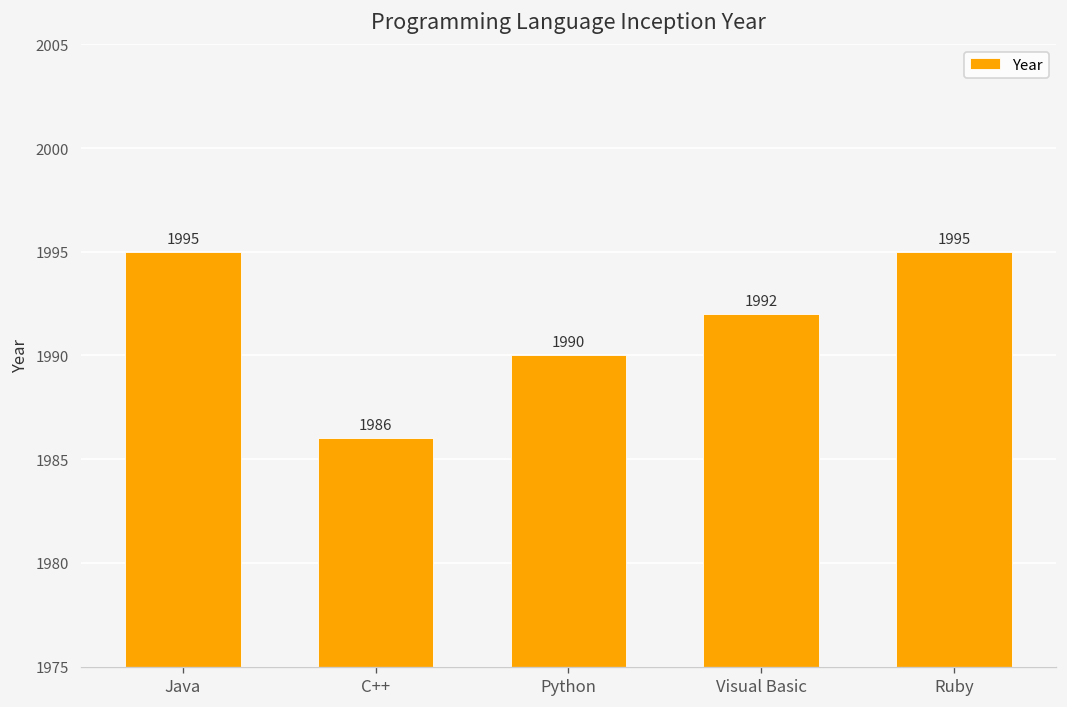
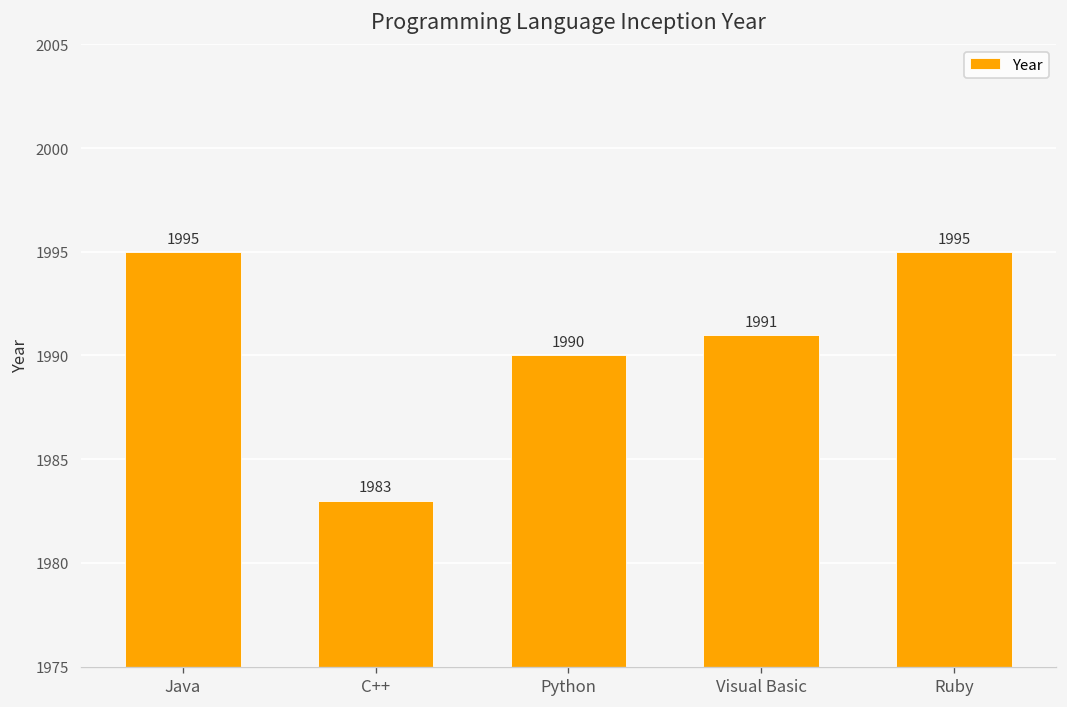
C++: 1986 -> 1983
Visual Basic: 1992 -> 1991
